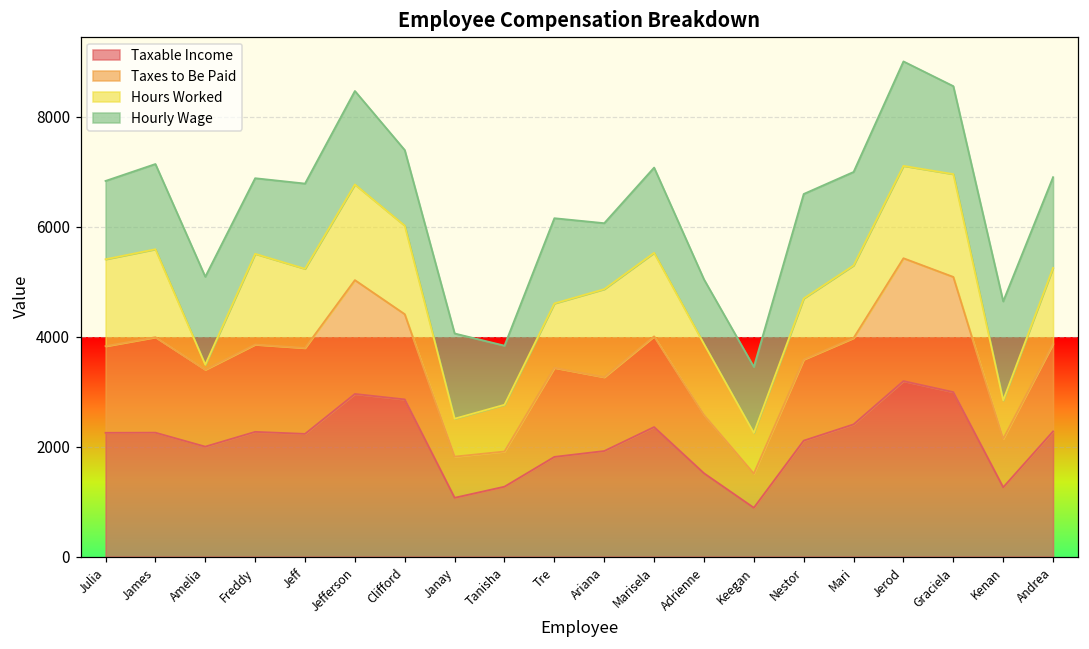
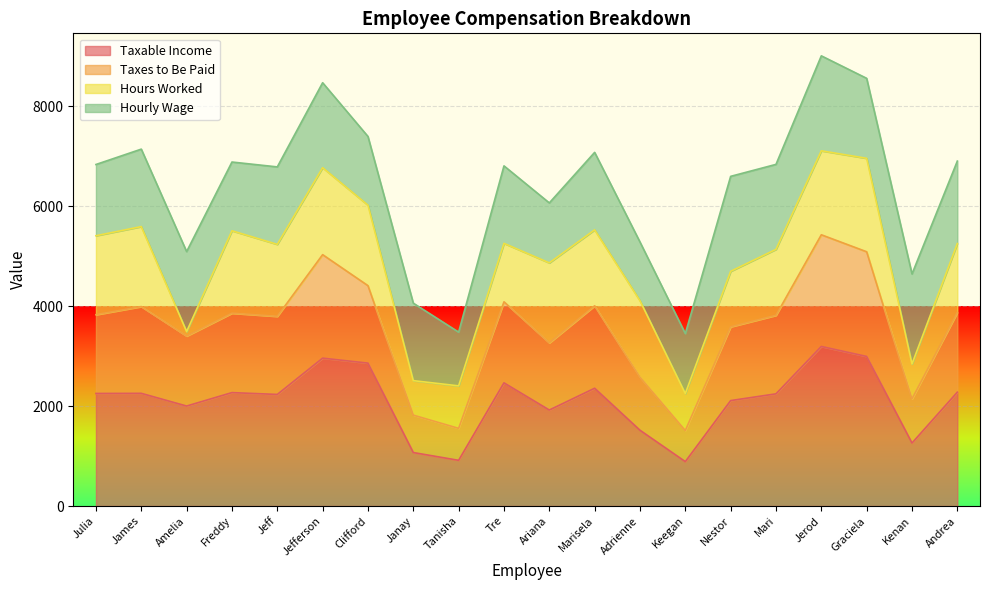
Taxable Income, Tanisha: 1300 -> 900
Taxable Income, Tre: 1800 -> 2500
Hours Worked, Adrienne: 1300 -> 1500
Taxable Income, Mari: 2400 -> 2200
